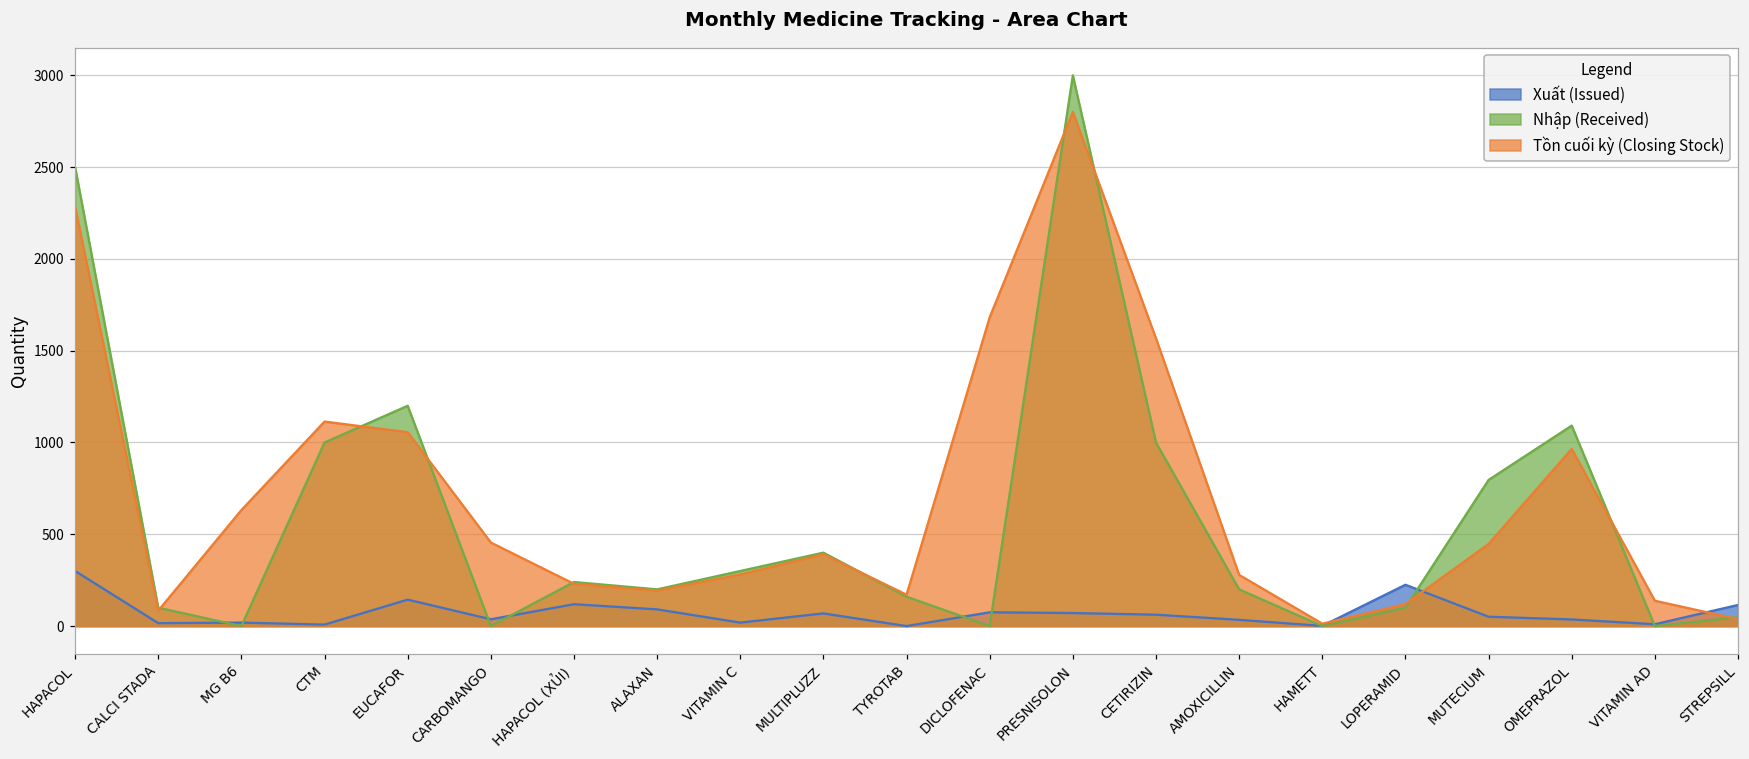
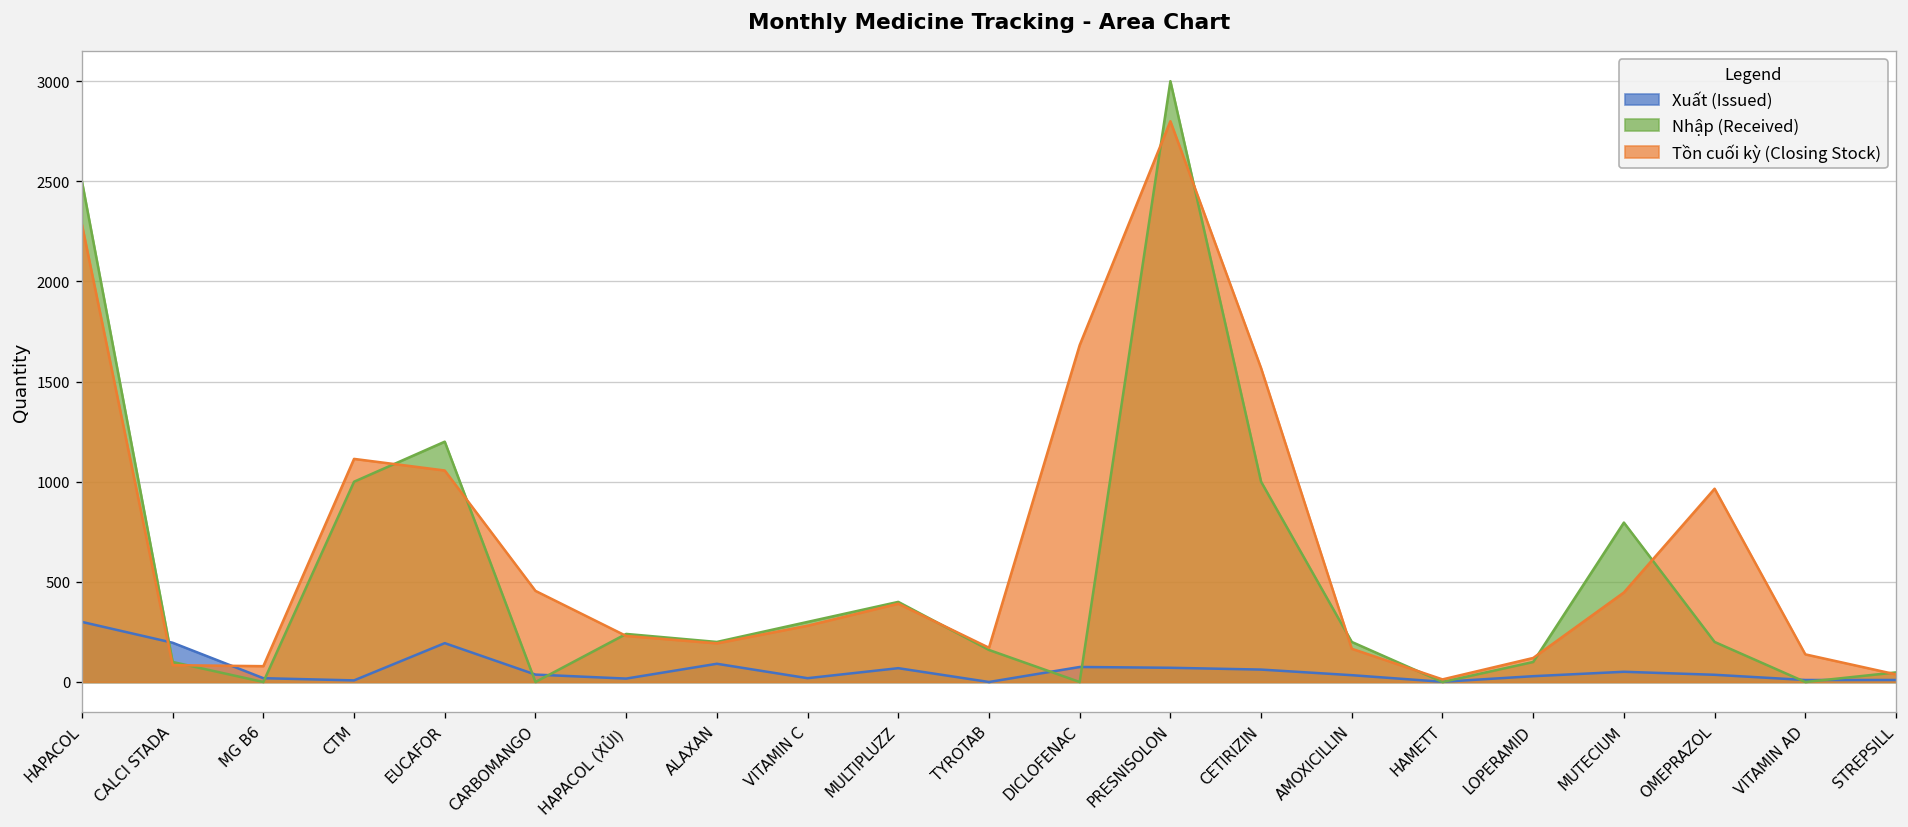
Xuất (Issued), CALCI STADA: 20 -> 200
Tồn cuối kỳ (Closing Stock), MG B6: 630 -> 80
Xuất (Issued), EUCAFOR: 140 -> 190
Xuất (Issued), HAPACOL (XỦI): 120 -> 20
Tồn cuối kỳ (Closing Stock), AMOXICILLIN: 280 -> 170
Xuất (Issued), LOPERAMID: 230 -> 30
Nhập (Received), OMEPRAZOL: 1090 -> 200
Xuất (Issued), STREPSILL: 120 -> 10
